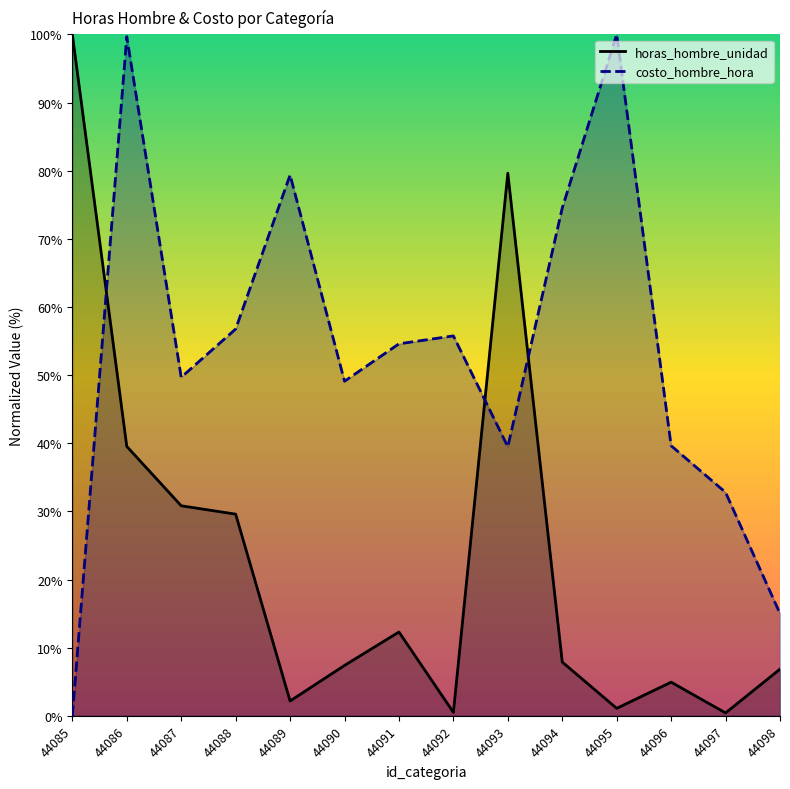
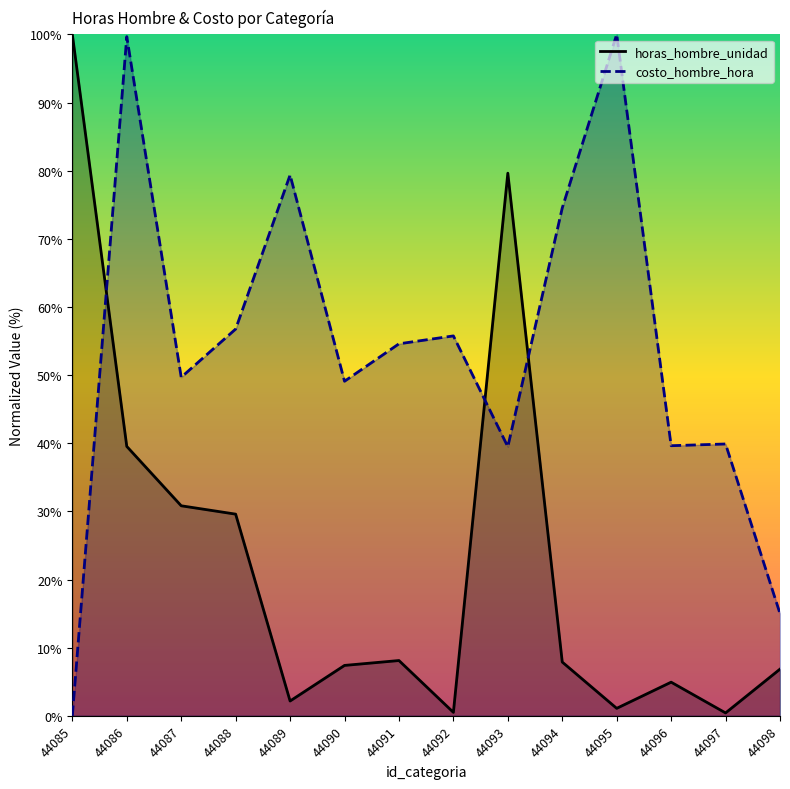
horas_hombre_unidad, 44091: 12% -> 8%
costo_hombre_hora, 44097: 33% -> 40%
